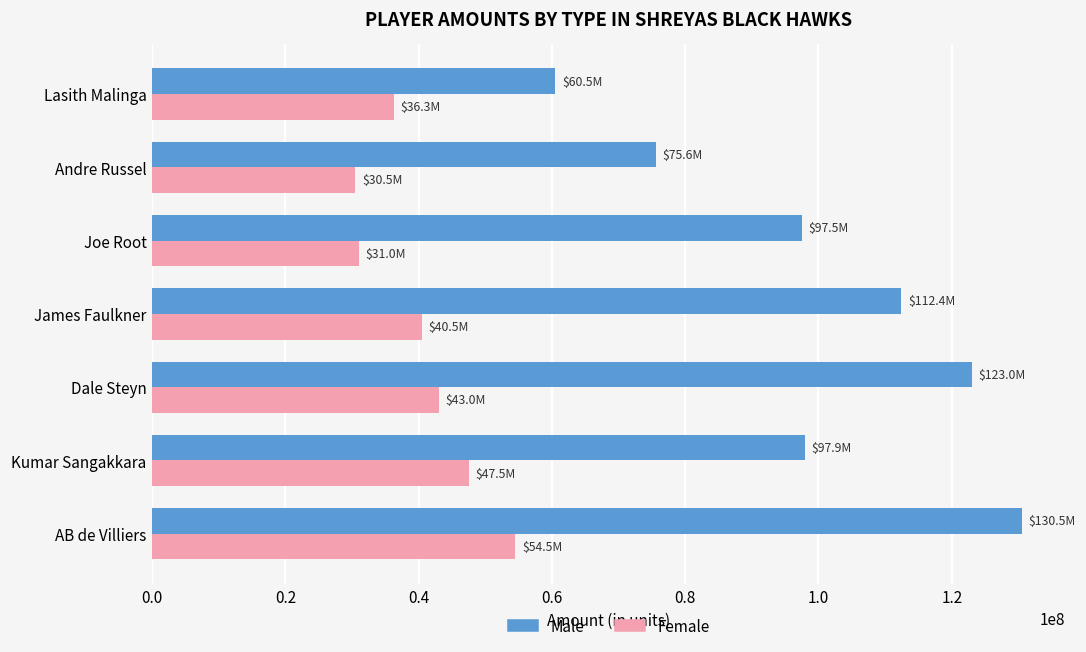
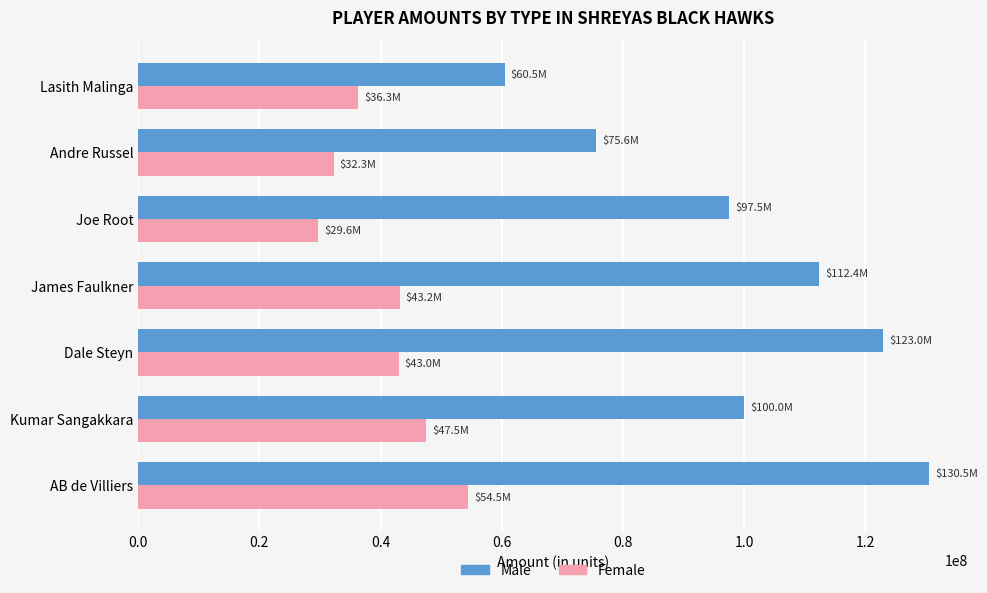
Female, Andre Russel: $30.5M -> $32.3M
Female, Joe Root: $31.0M -> $29.6M
Female, James Faulkner: $40.5M -> $43.2M
Male, Kumar Sangakkara: $97.9M -> $100.0M
